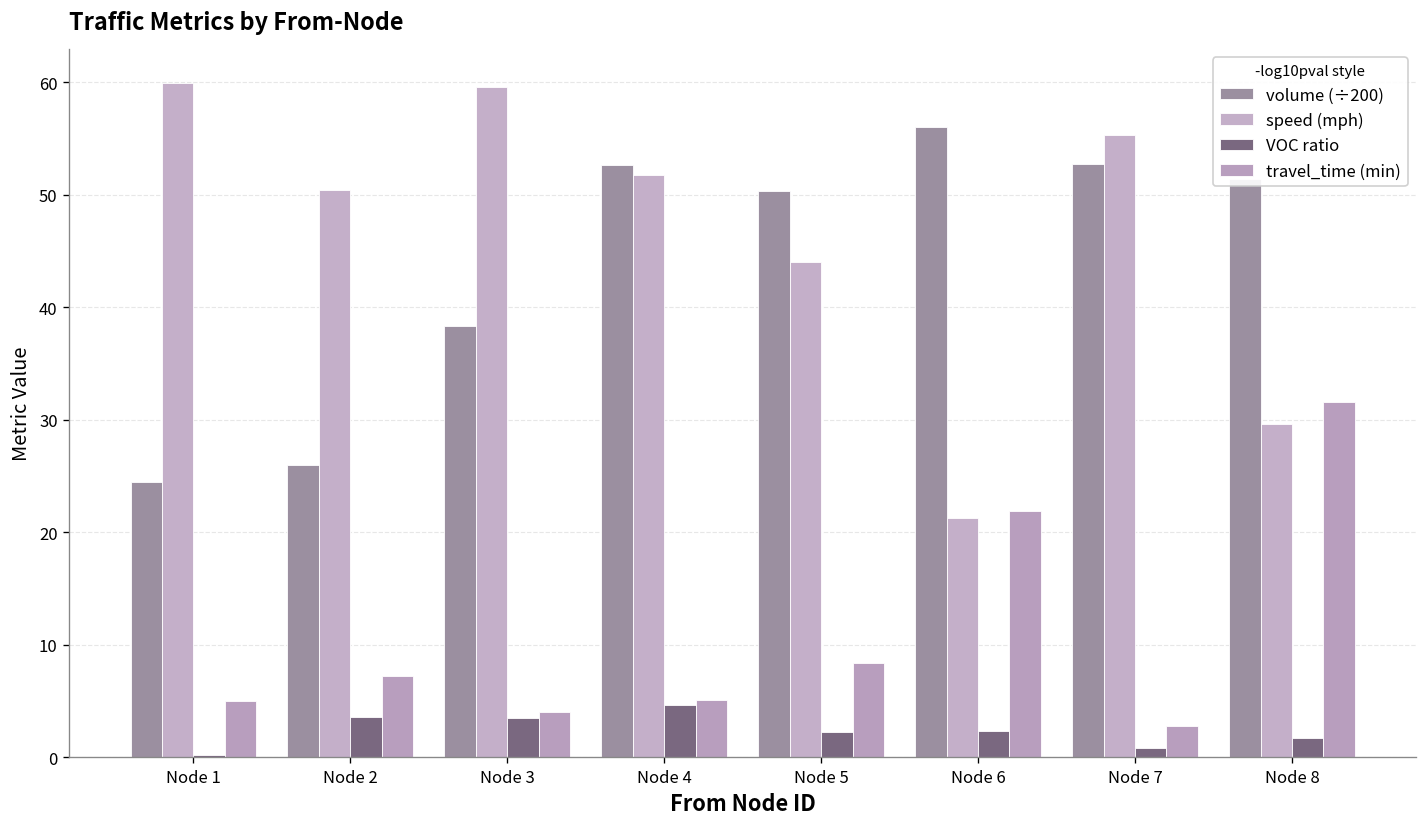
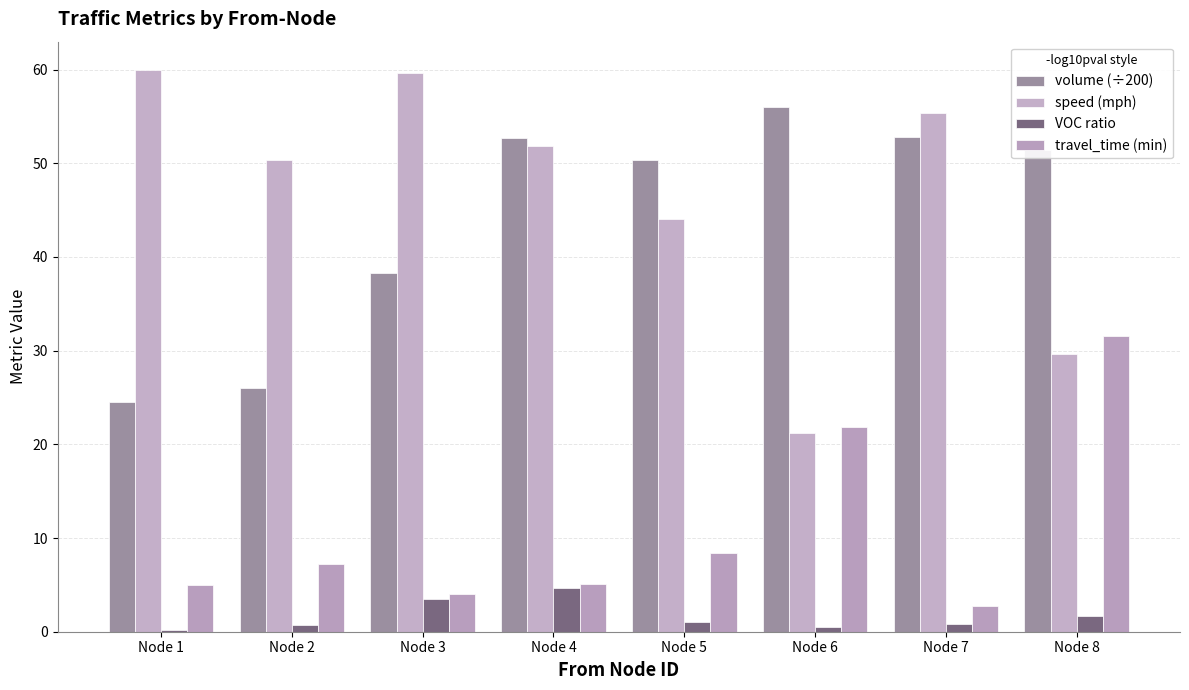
VOC ratio, Node 2: 4 -> 1
VOC ratio, Node 5: 2 -> 1
VOC ratio, Node 6: 2 -> 0
